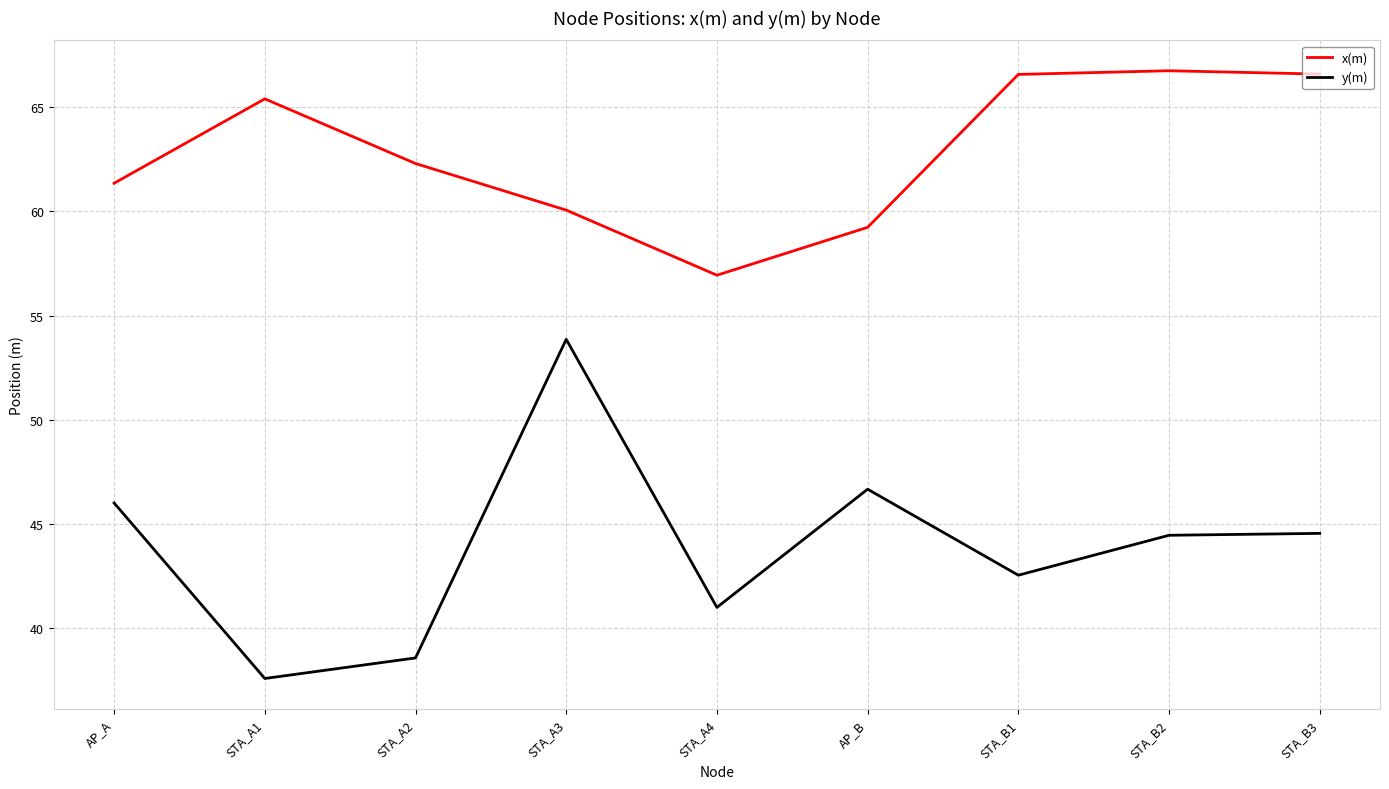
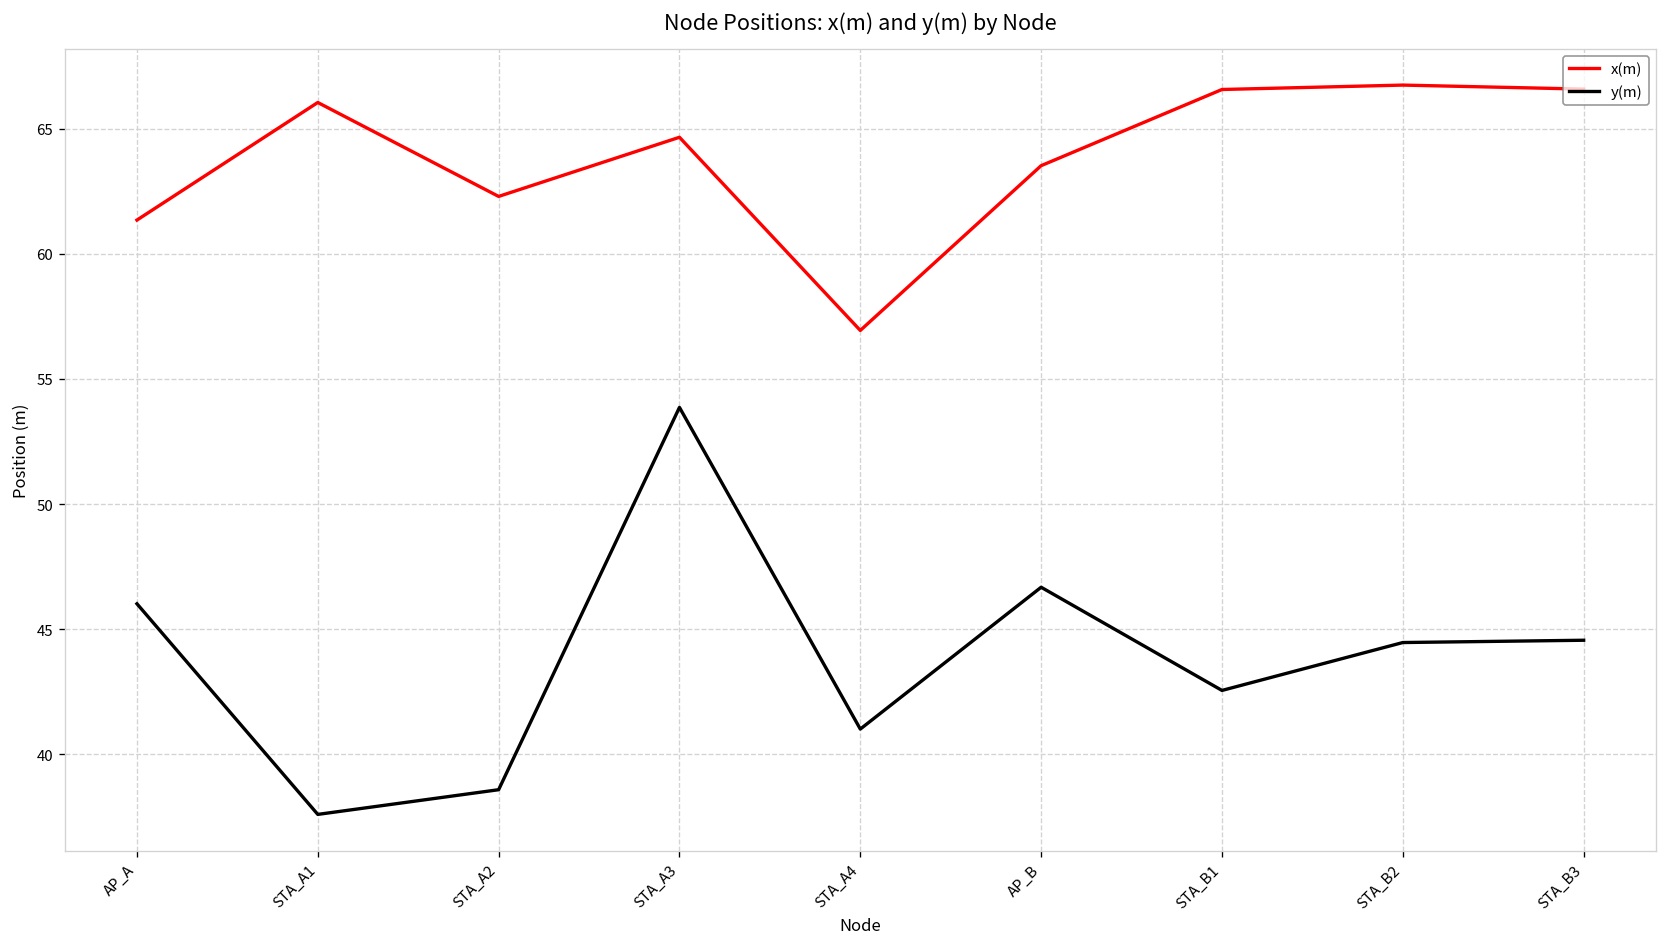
x(m), STA_A1: 65.4 -> 66.1
x(m), STA_A3: 60.1 -> 64.7
x(m), AP_B: 59.2 -> 63.5
